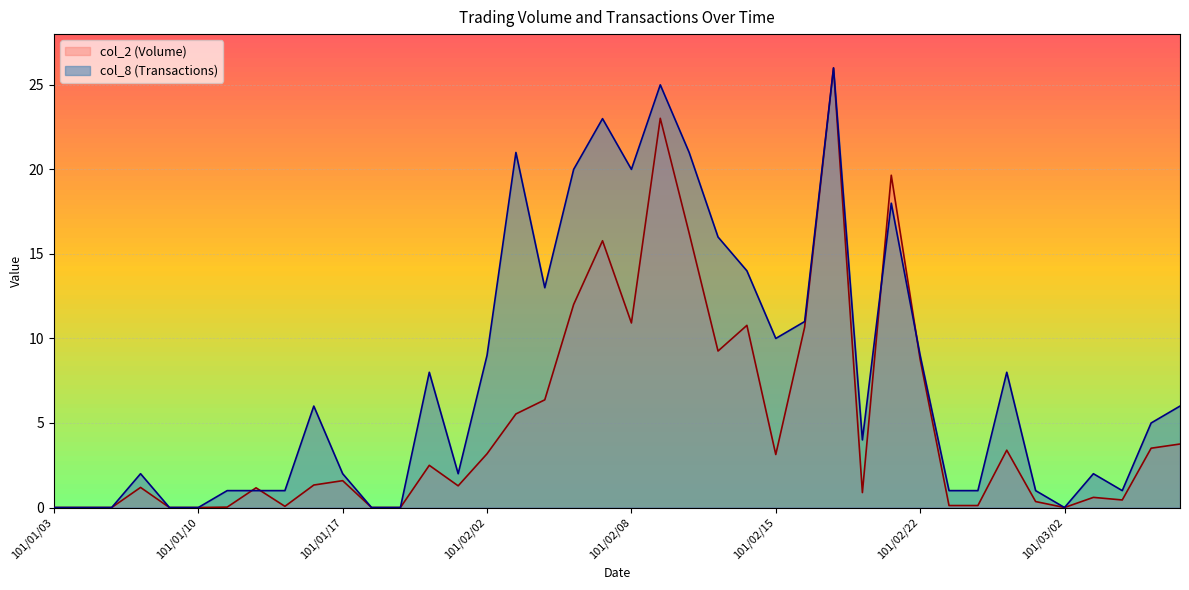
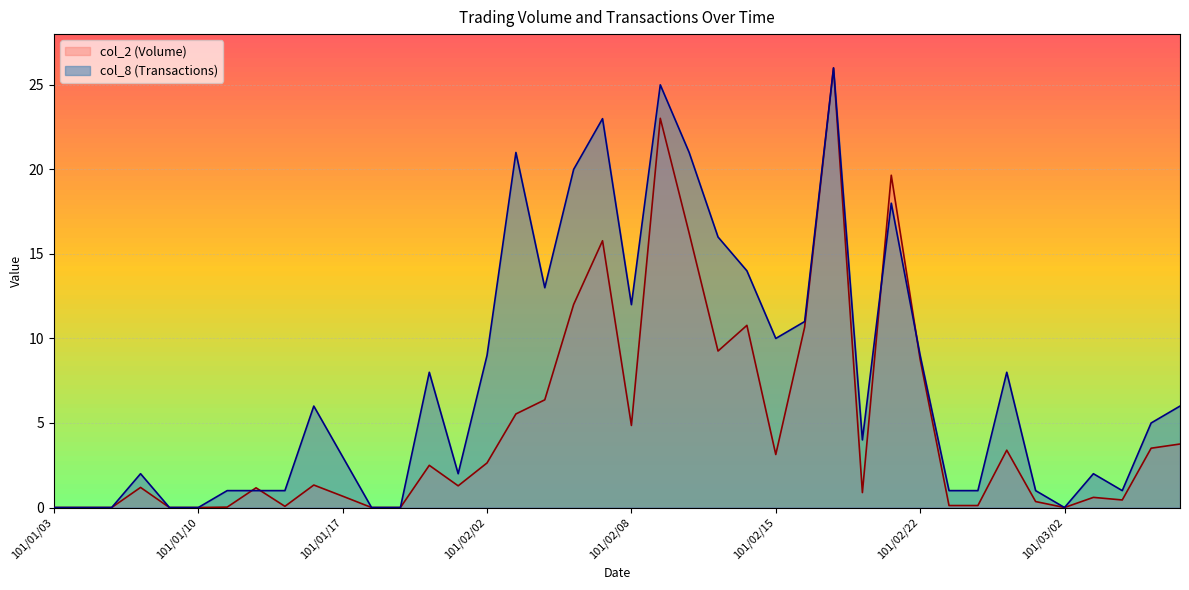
col_2 (Volume), 101/01/17: 1.6 -> 0.7
col_8 (Transactions), 101/01/17: 2 -> 3
col_2 (Volume), 101/02/02: 3.2 -> 2.6
col_2 (Volume), 101/02/08: 10.9 -> 4.9
col_8 (Transactions), 101/02/08: 20 -> 12
